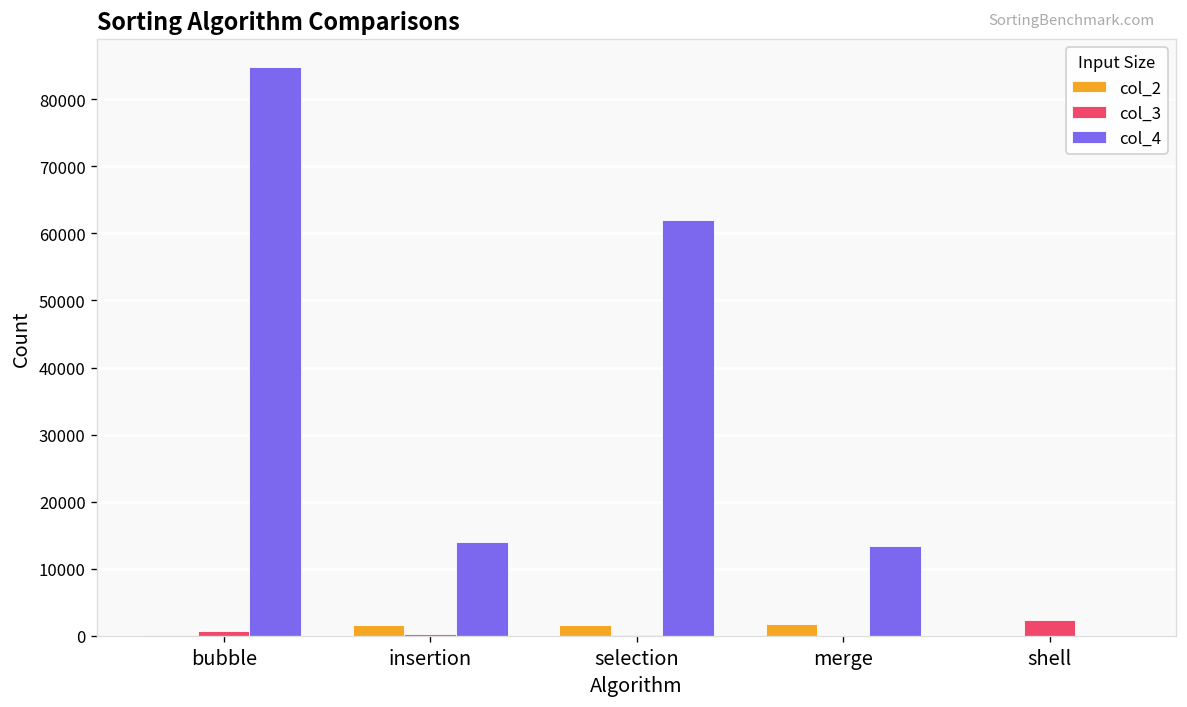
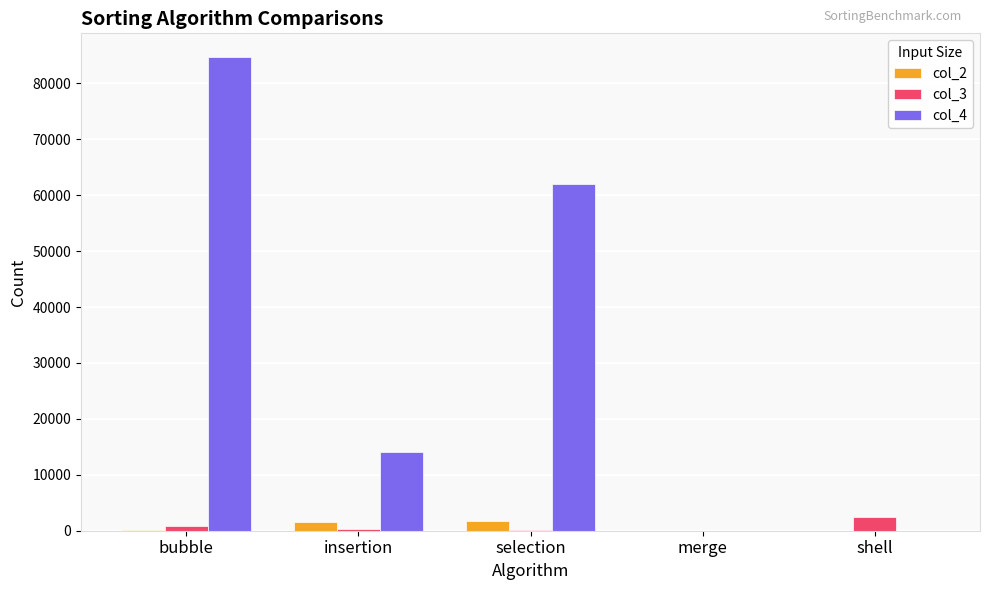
col_2, merge: 2000 -> 0
col_4, merge: 13000 -> 0
